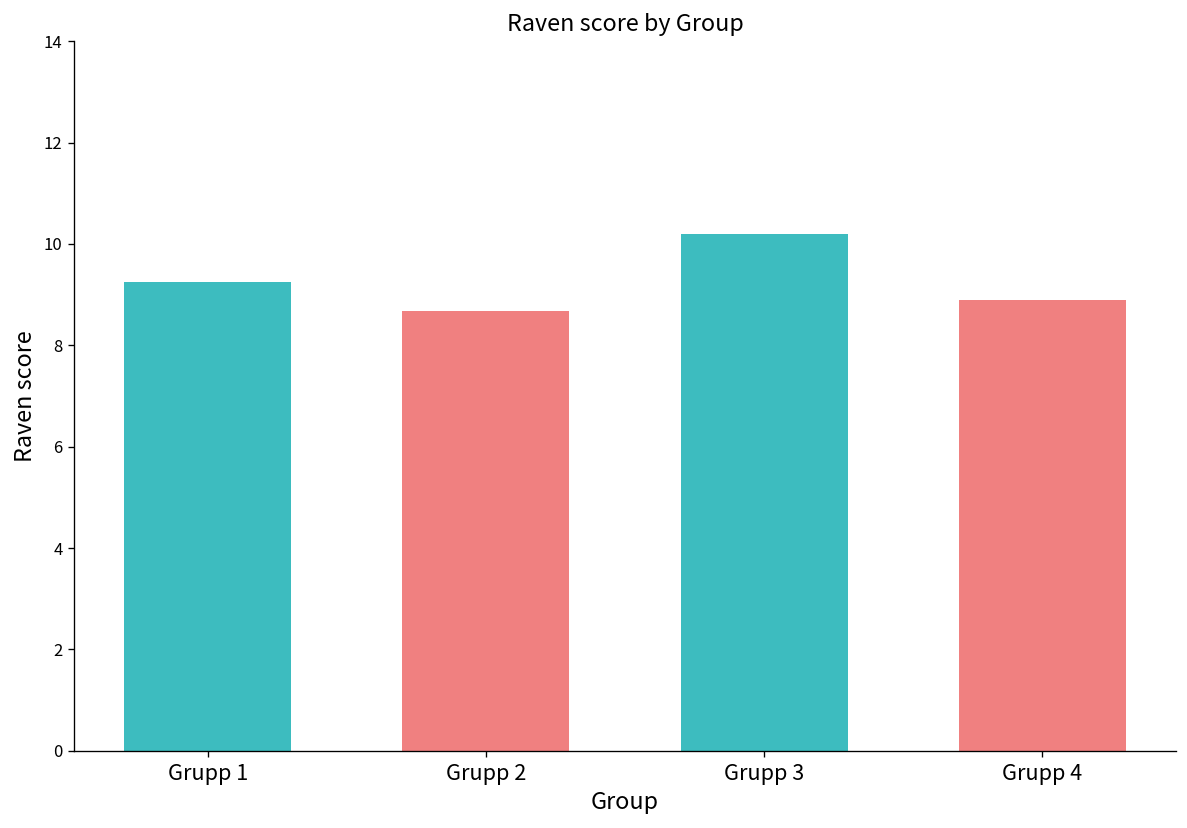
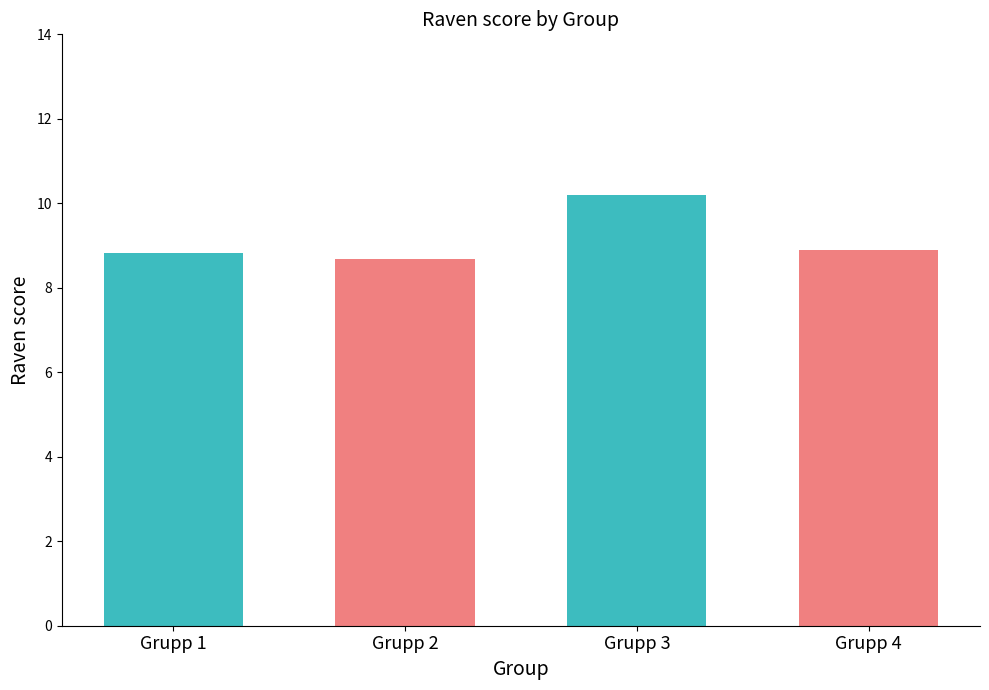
Grupp 1: 9.3 -> 8.8
